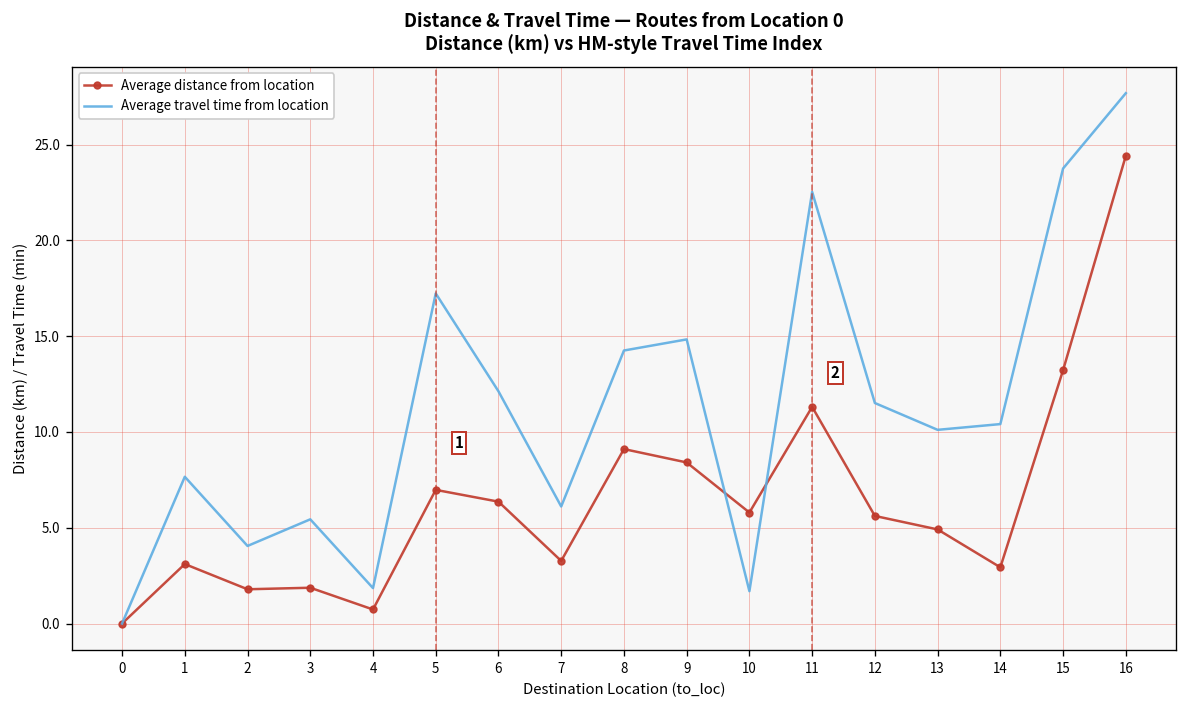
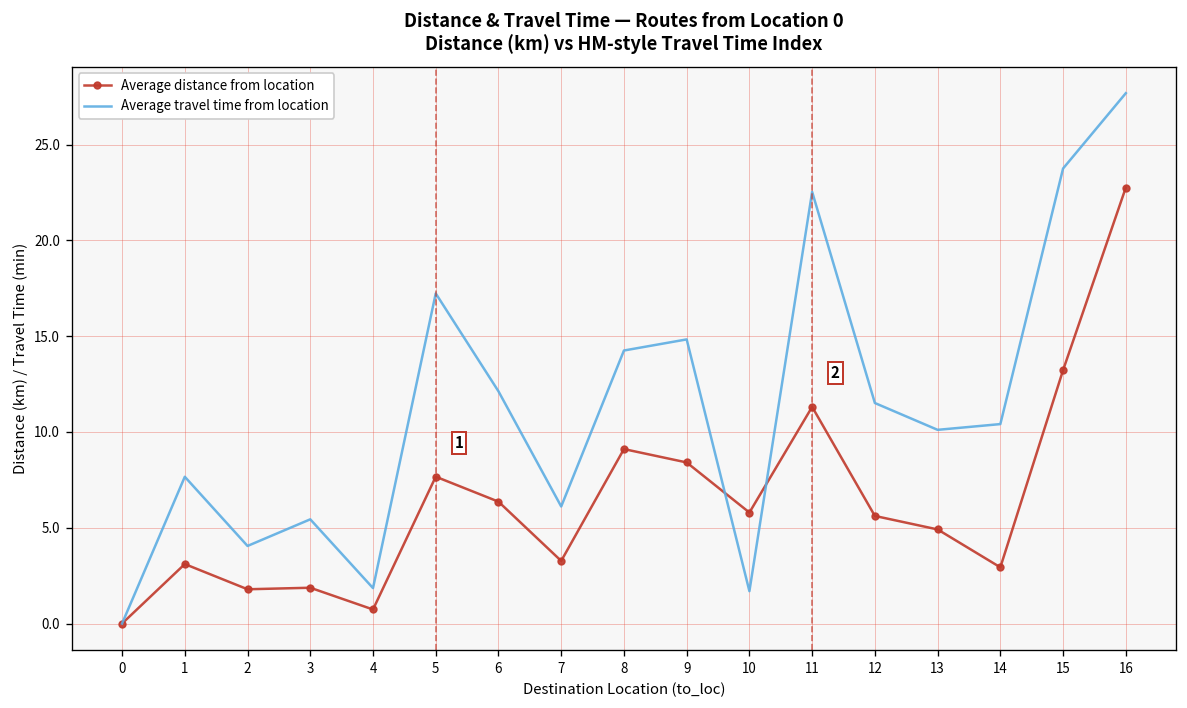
Average distance from location, 5: 7.0 -> 7.7
Average distance from location, 16: 24.4 -> 22.8
